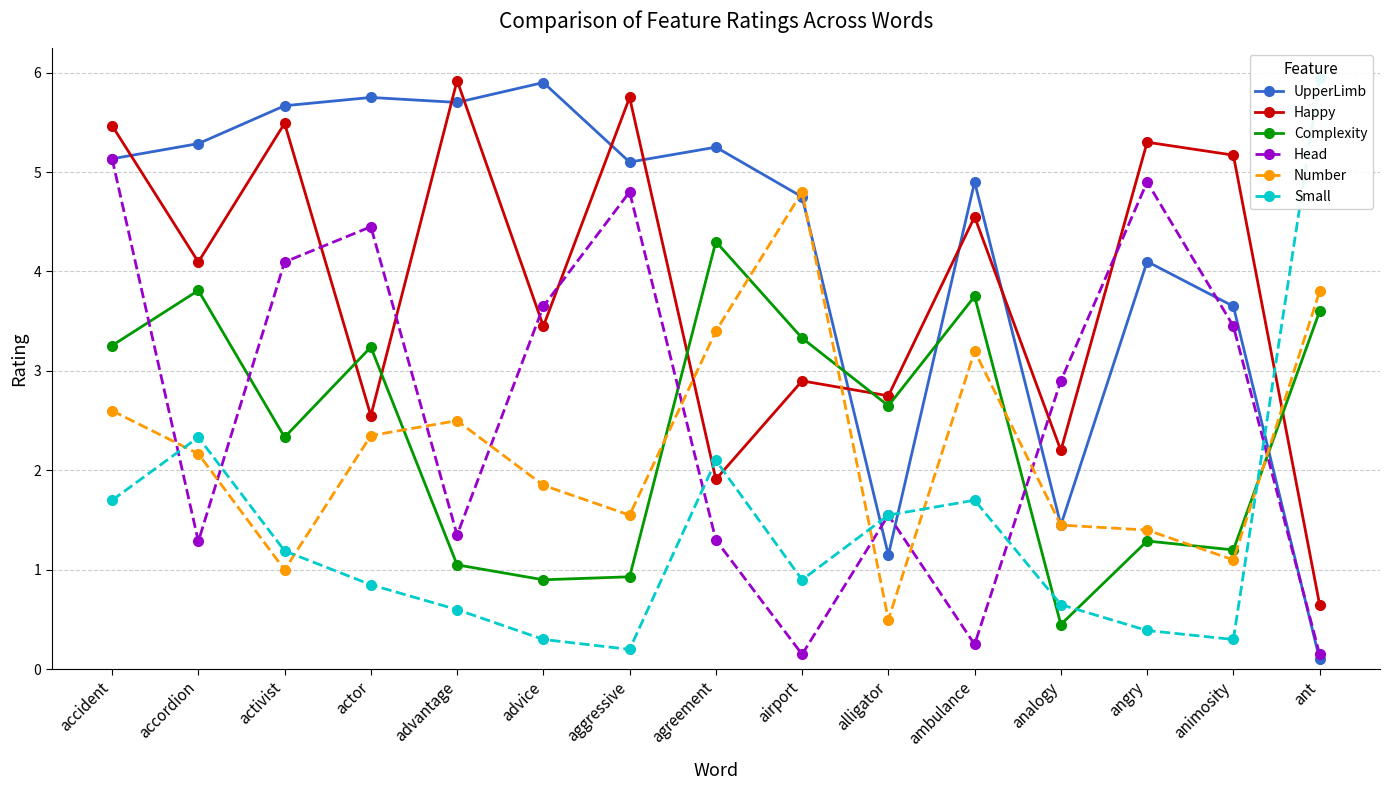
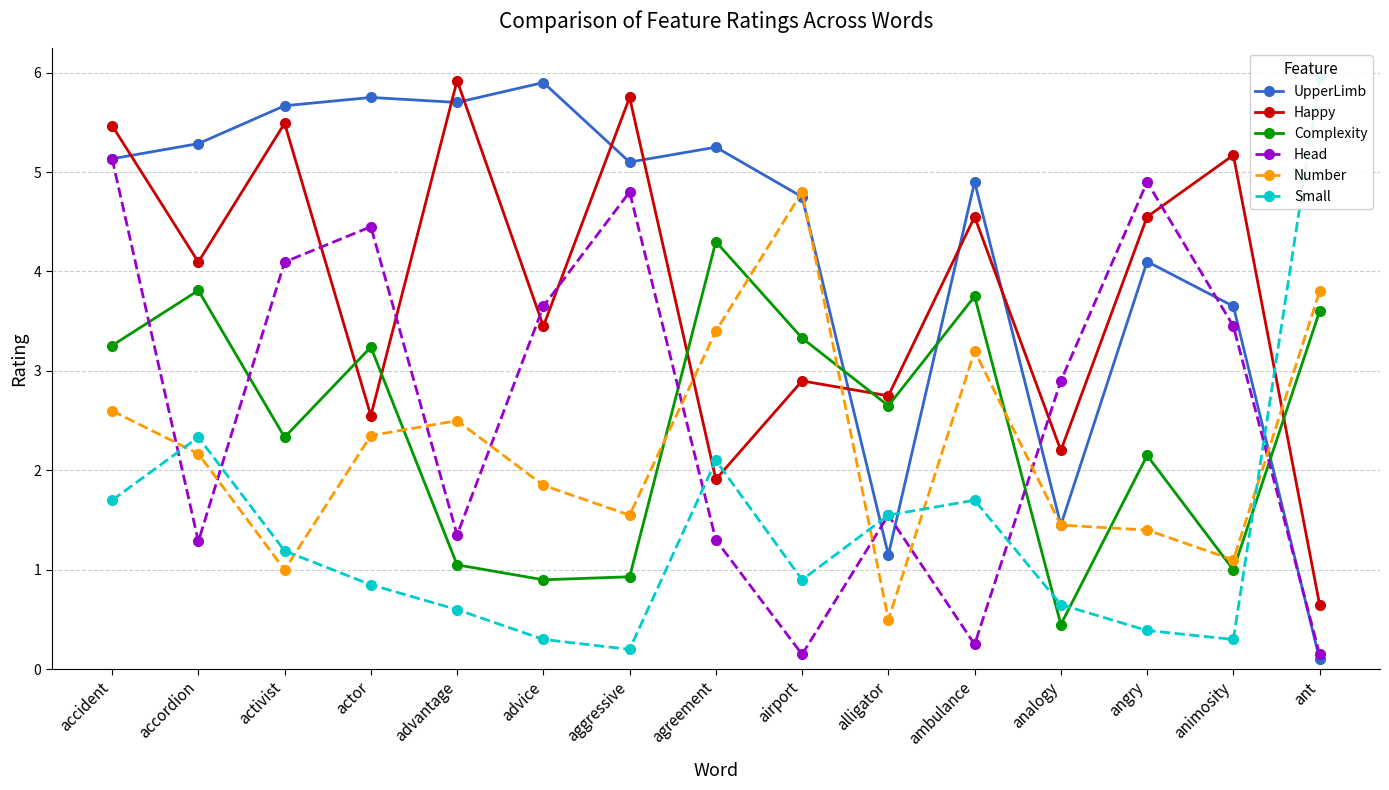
Happy, angry: 5.3 -> 4.6
Complexity, angry: 1.3 -> 2.2
Complexity, animosity: 1.2 -> 1.0
